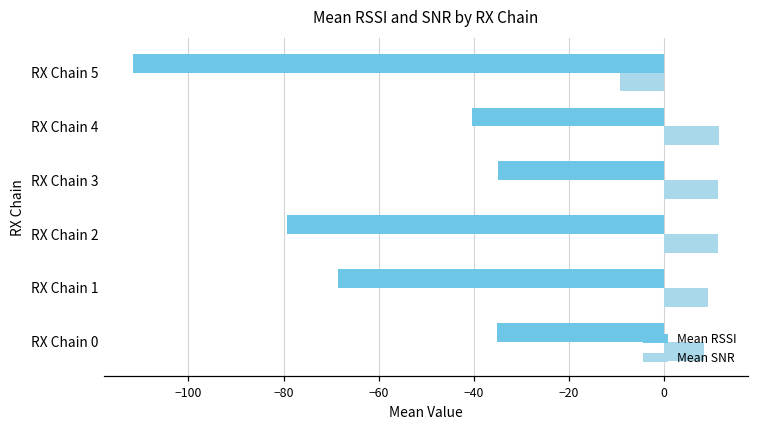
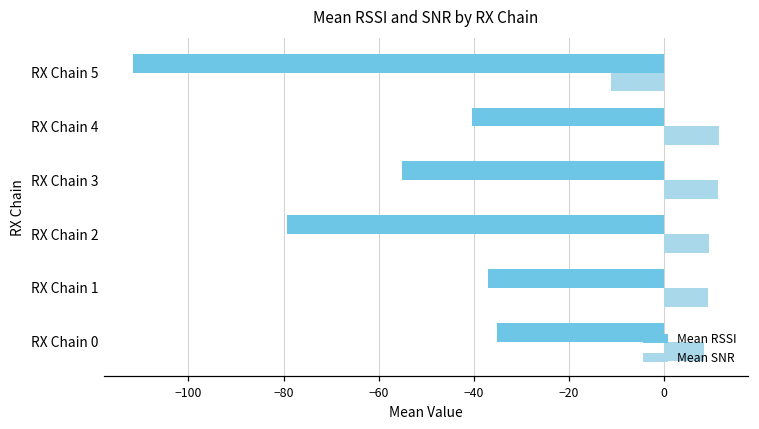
Mean SNR, RX Chain 5: -9 -> -11
Mean RSSI, RX Chain 3: -35 -> -55
Mean SNR, RX Chain 2: 11 -> 9
Mean RSSI, RX Chain 1: -69 -> -37
